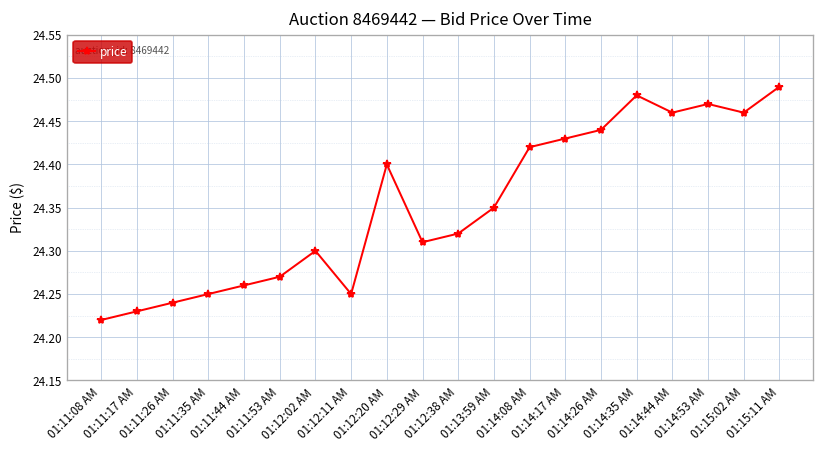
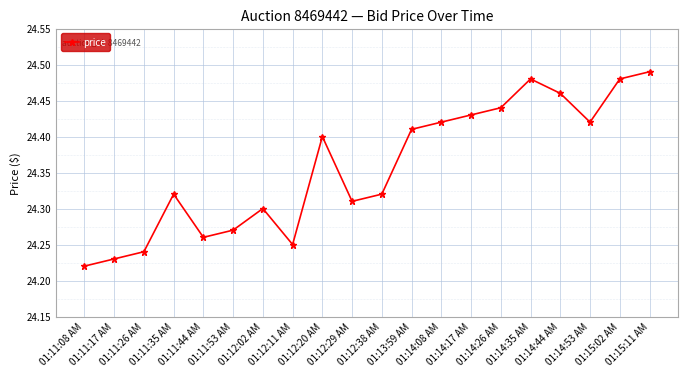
01:11:35 AM: 24.25 -> 24.32
01:13:59 AM: 24.35 -> 24.41
01:14:53 AM: 24.47 -> 24.42
01:15:02 AM: 24.46 -> 24.48
